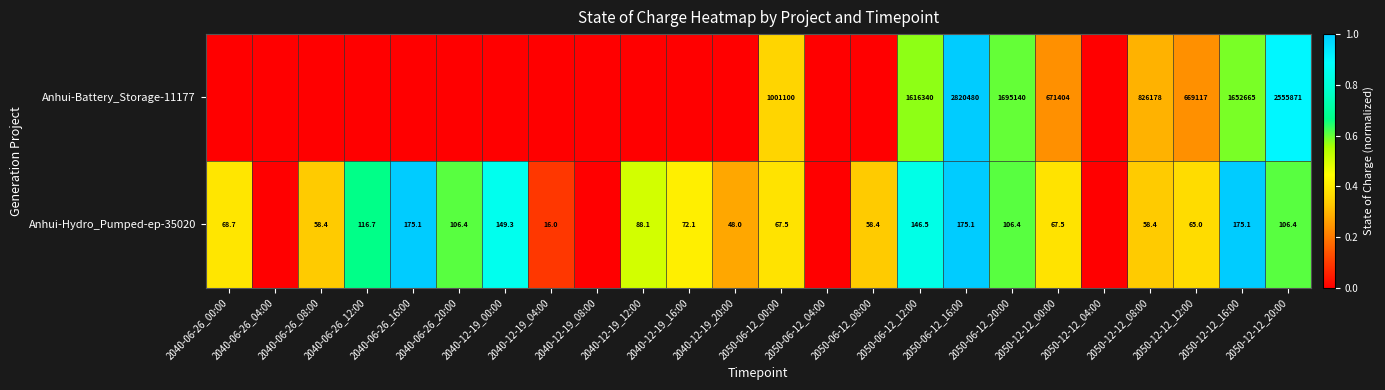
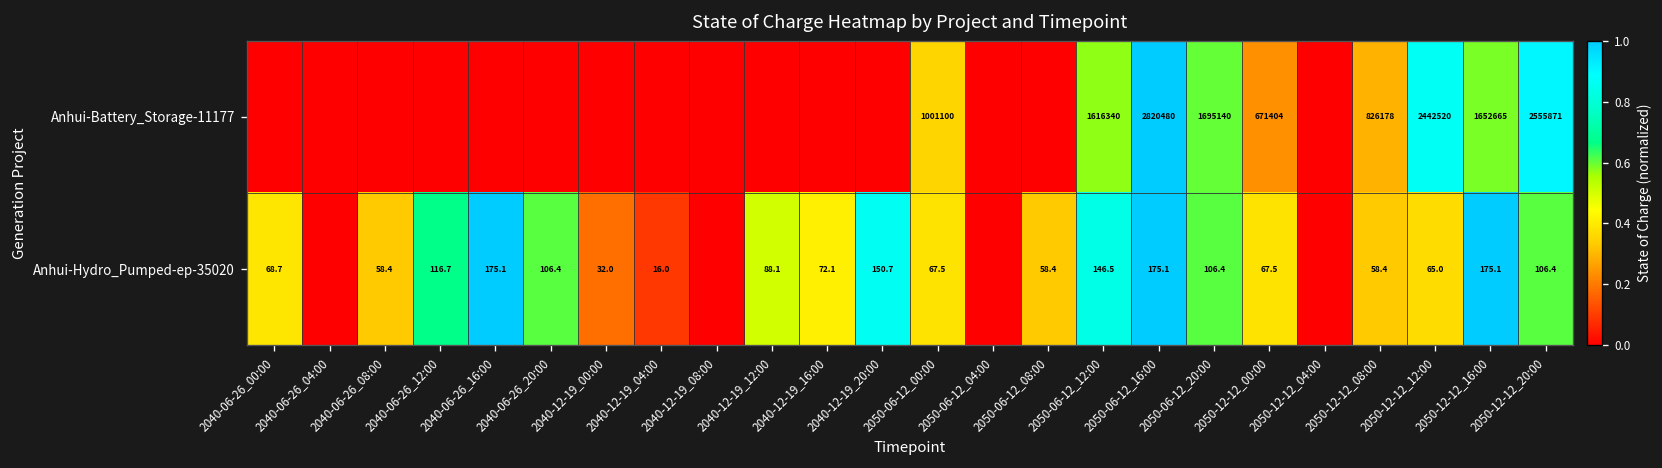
Anhui-Battery_Storage-11177, 2050-12-12_12:00: 669117 -> 2442520
Anhui-Hydro_Pumped-ep-35020, 2040-12-19_00:00: 149.3 -> 32.0
Anhui-Hydro_Pumped-ep-35020, 2040-12-19_20:00: 48.0 -> 150.7
